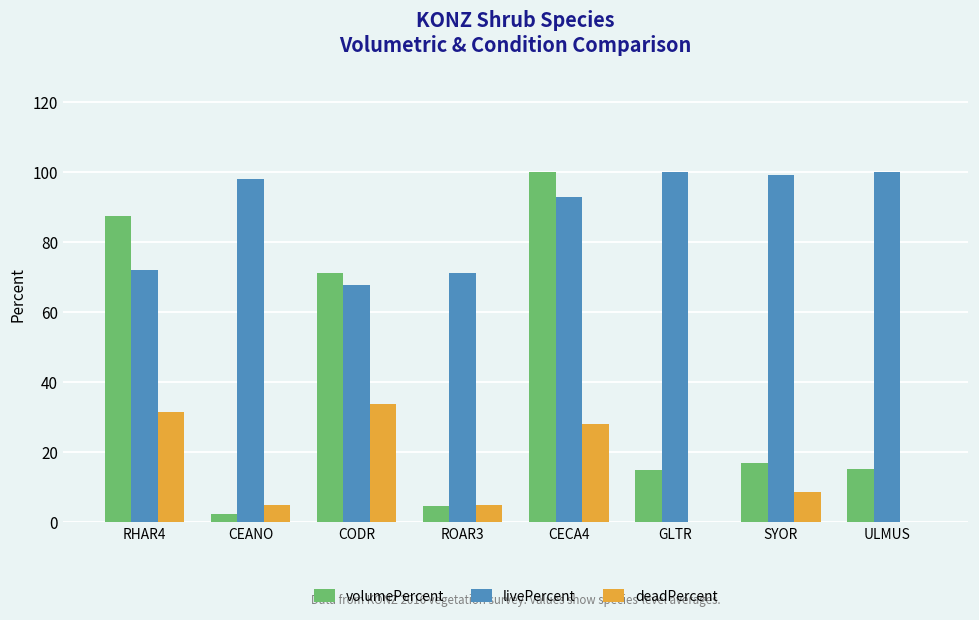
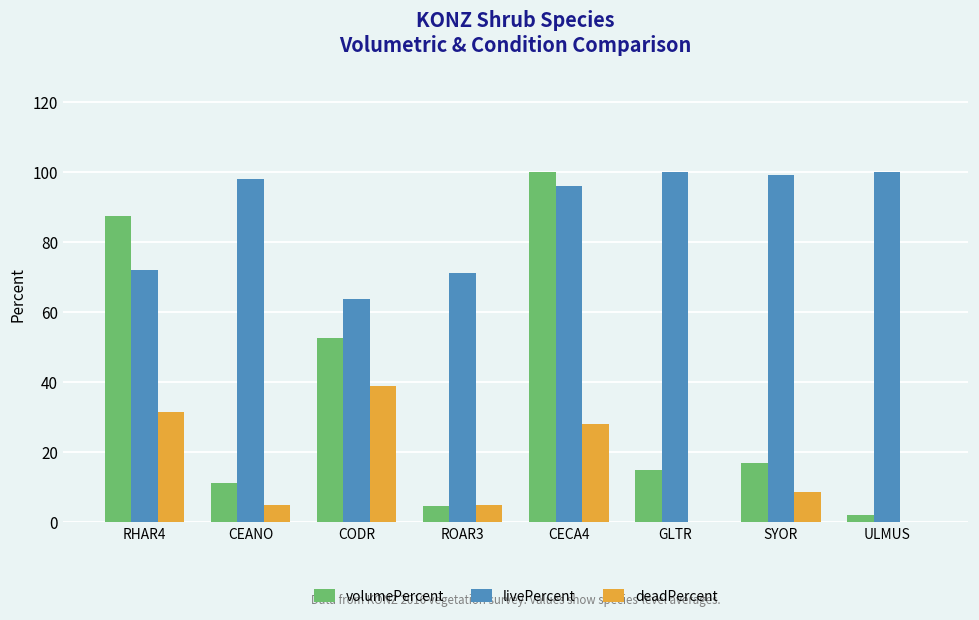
volumePercent, CEANO: 2 -> 11
volumePercent, CODR: 71 -> 53
livePercent, CODR: 68 -> 64
deadPercent, CODR: 34 -> 39
livePercent, CECA4: 93 -> 96
volumePercent, ULMUS: 15 -> 2
